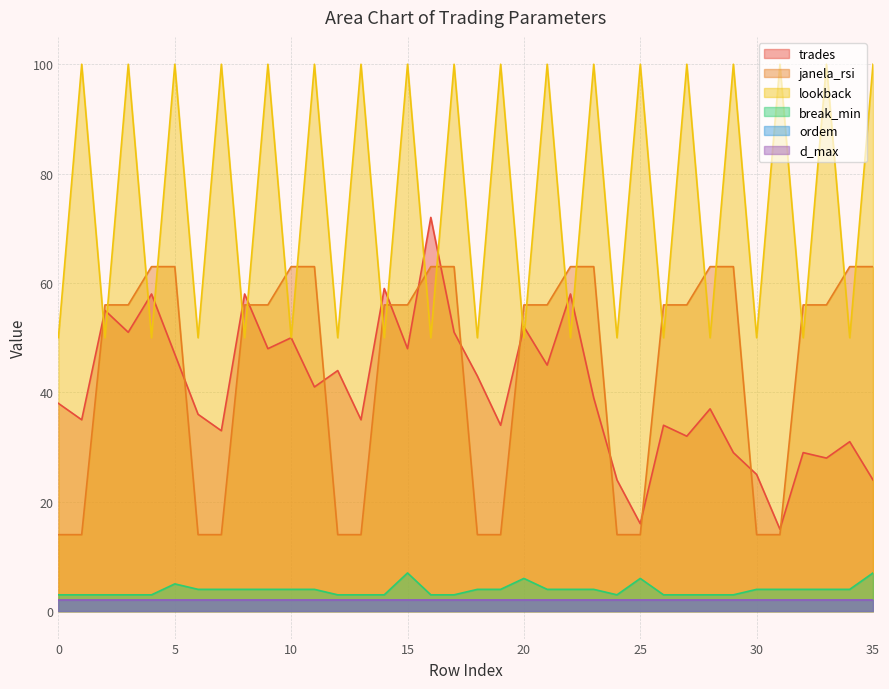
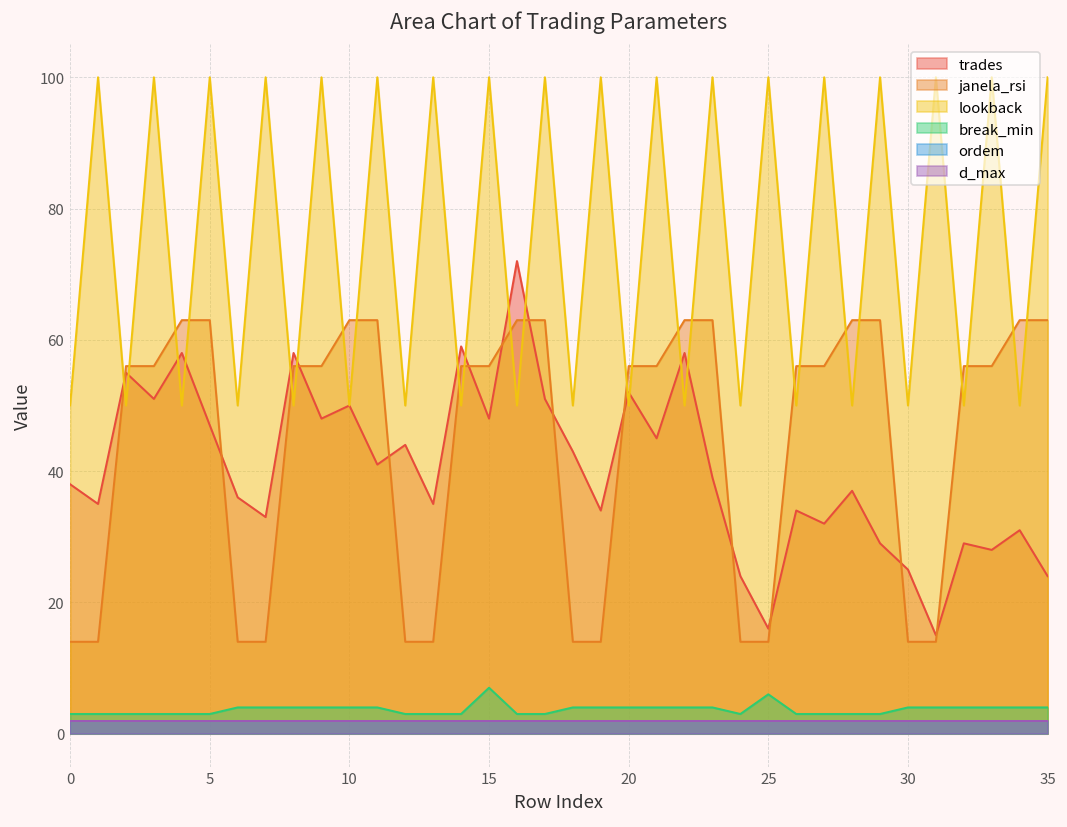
break_min, 5: 5 -> 3
break_min, 20: 6 -> 4
break_min, 35: 7 -> 4
